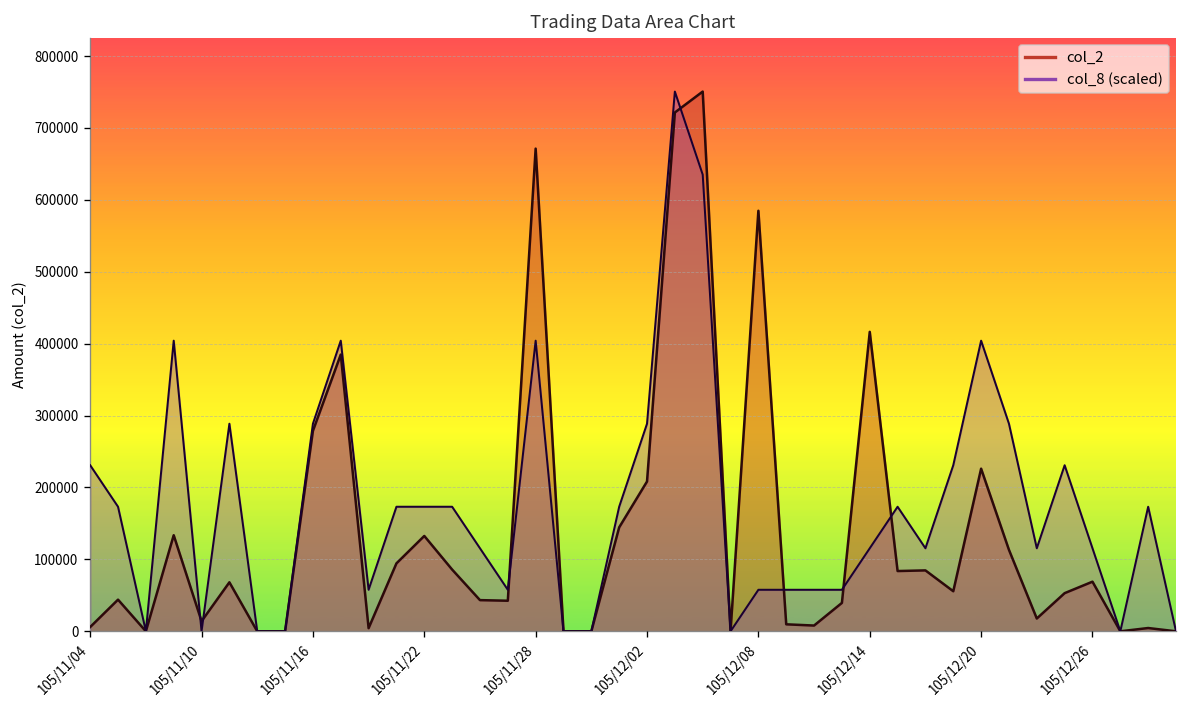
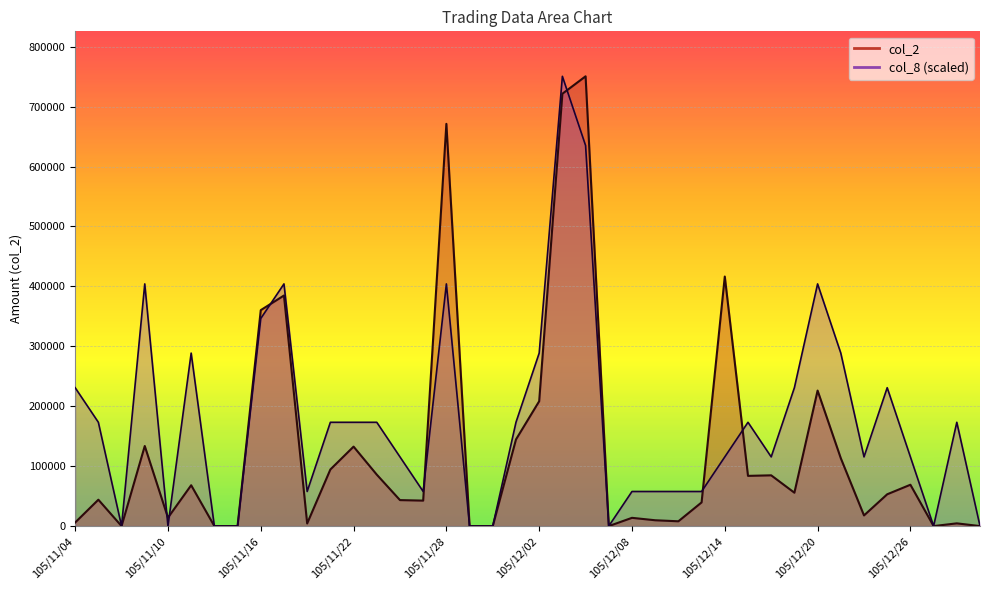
col_2, 105/11/16: 280000 -> 360000
col_8 (scaled), 105/11/16: 290000 -> 350000
col_2, 105/12/08: 580000 -> 10000
